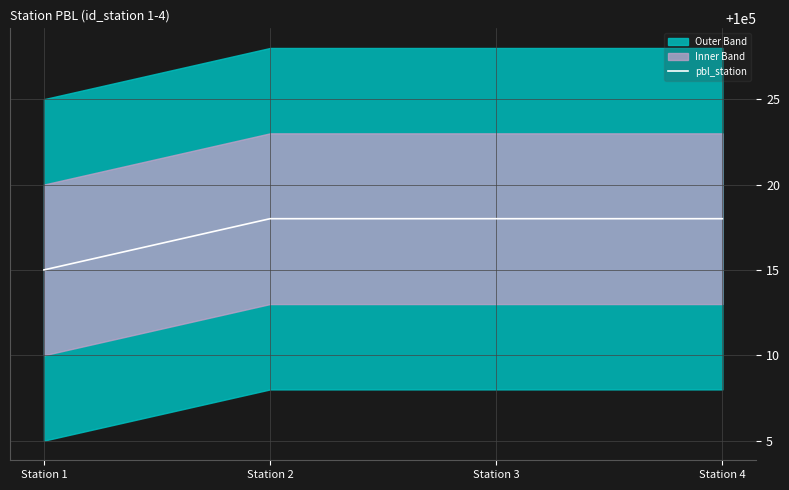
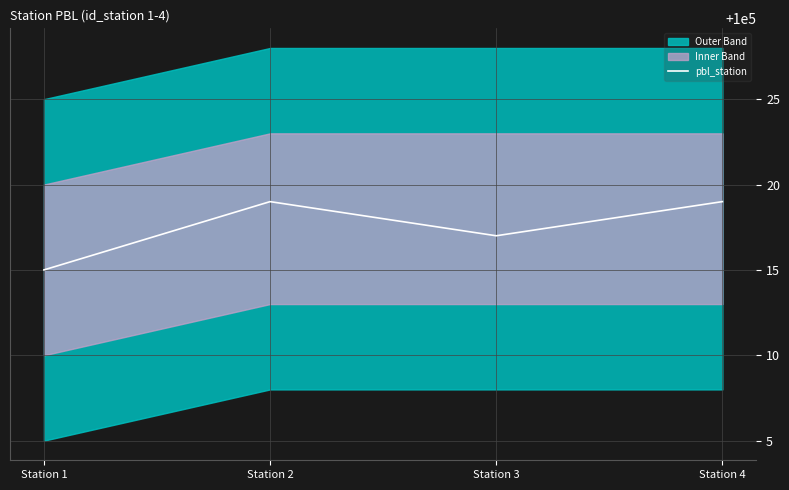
pbl_station, Station 2: 100018 -> 100019
pbl_station, Station 3: 100018 -> 100017
pbl_station, Station 4: 100018 -> 100019
